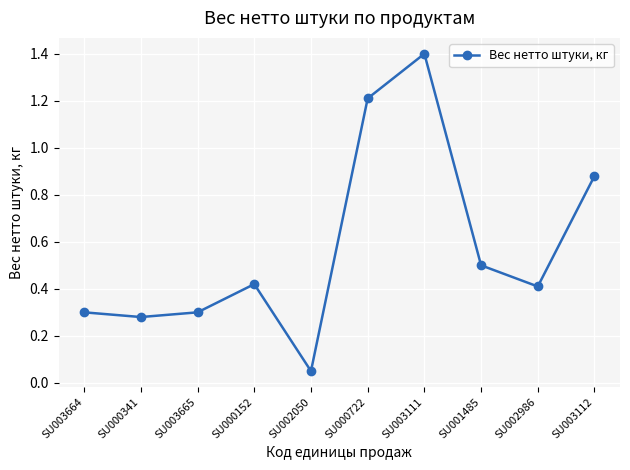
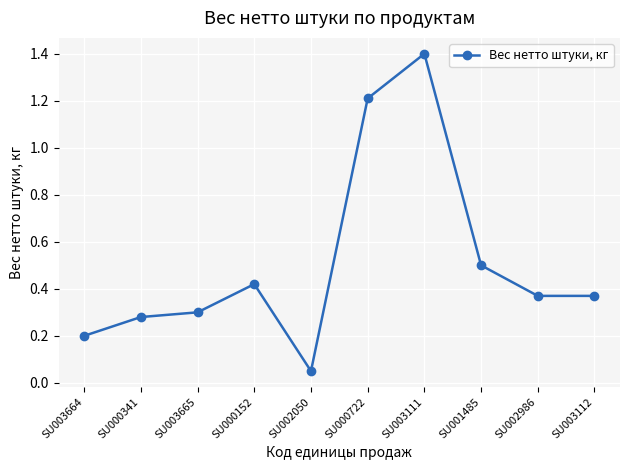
SU003664: 0.3 -> 0.2
SU002986: 0.41 -> 0.37
SU003112: 0.88 -> 0.37
